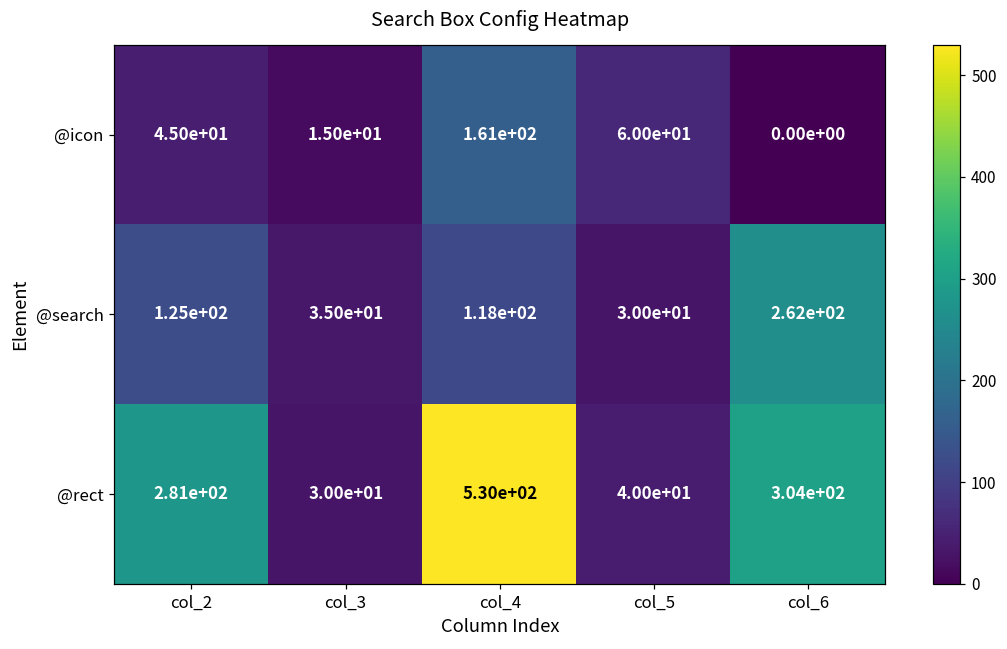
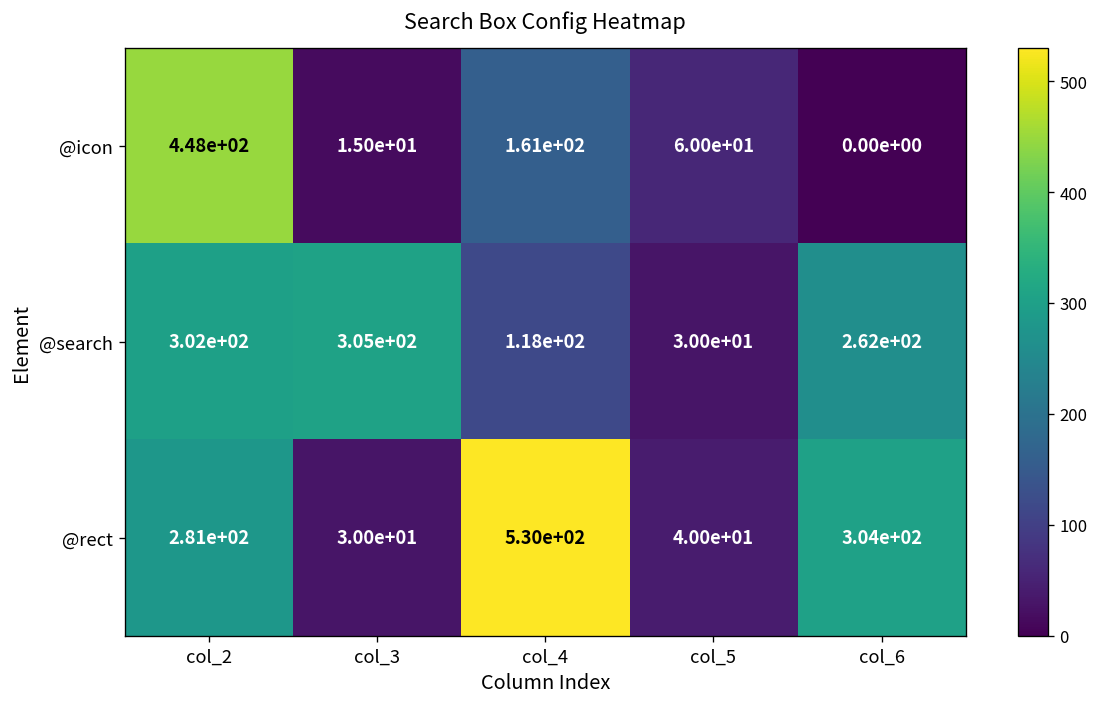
@icon, col_2: 4.50e+01 -> 4.48e+02
@search, col_2: 1.25e+02 -> 3.02e+02
@search, col_3: 3.50e+01 -> 3.05e+02
